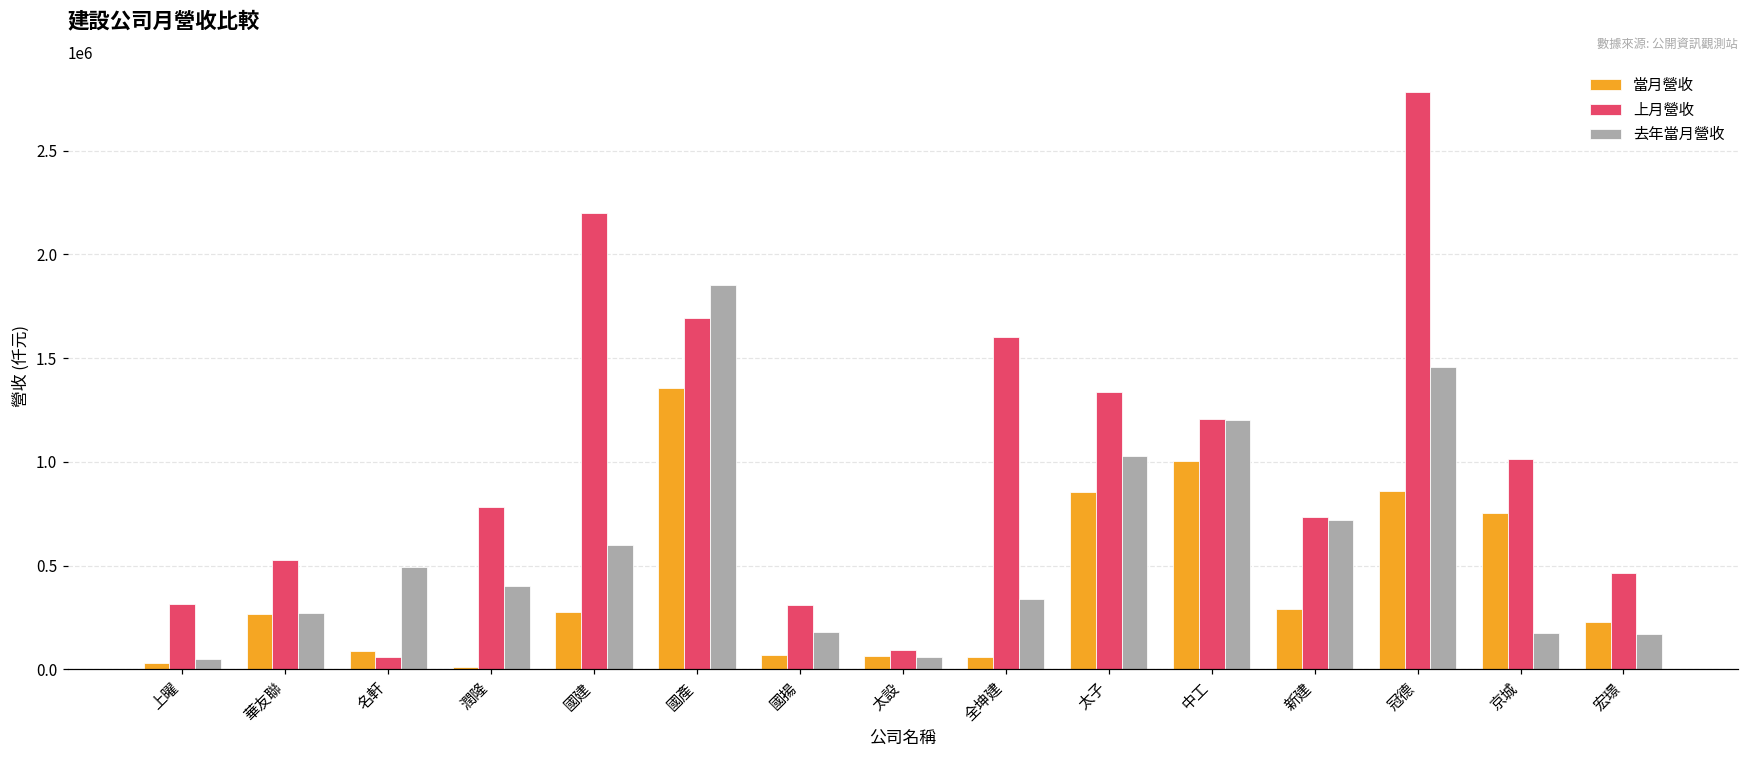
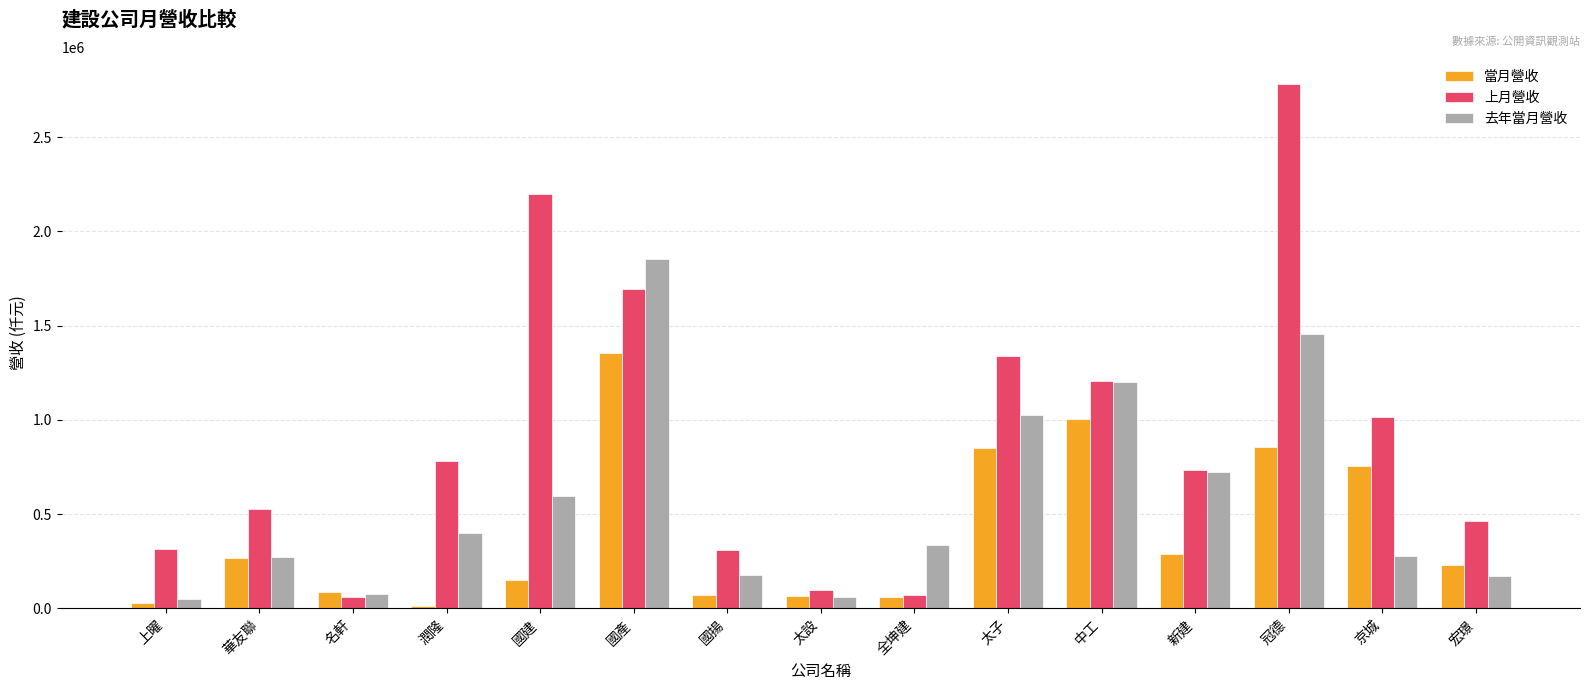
去年當月營收, 名軒: 490000 -> 70000
當月營收, 國建: 280000 -> 150000
上月營收, 全坤建: 1600000 -> 70000
去年當月營收, 京城: 170000 -> 280000
